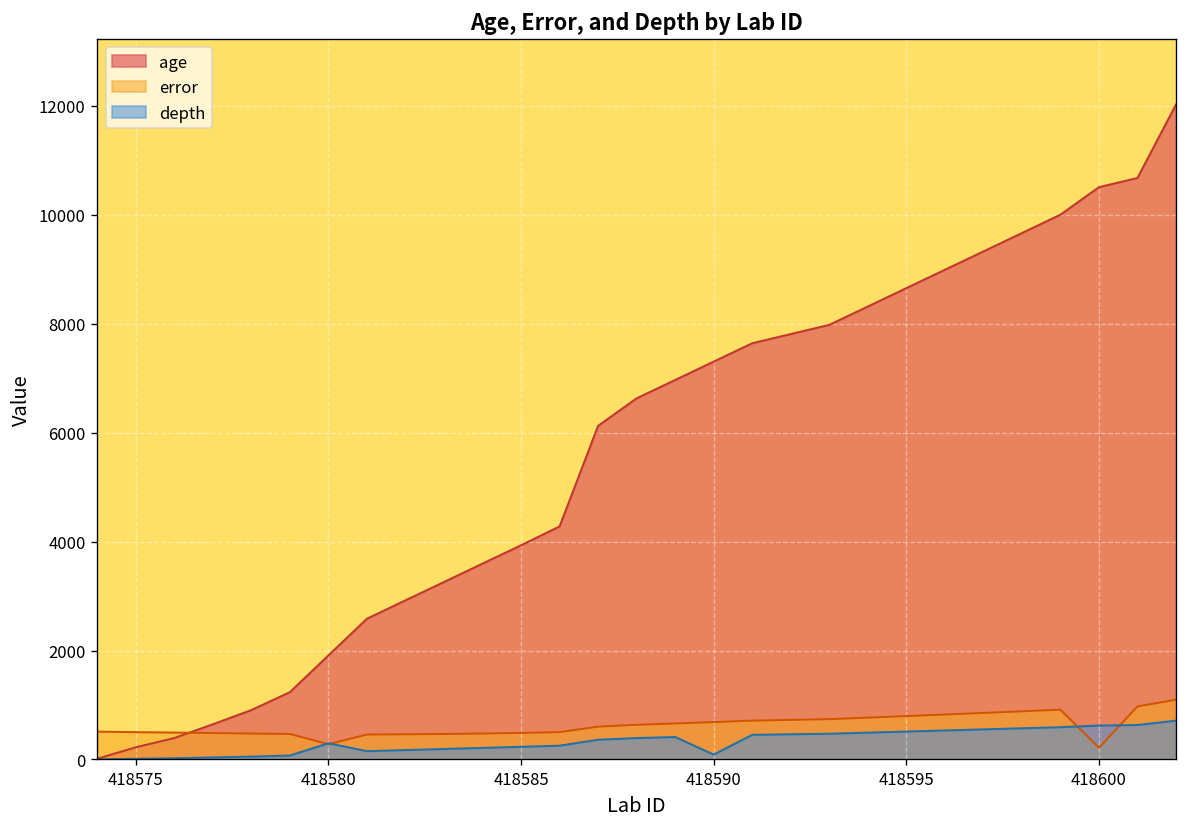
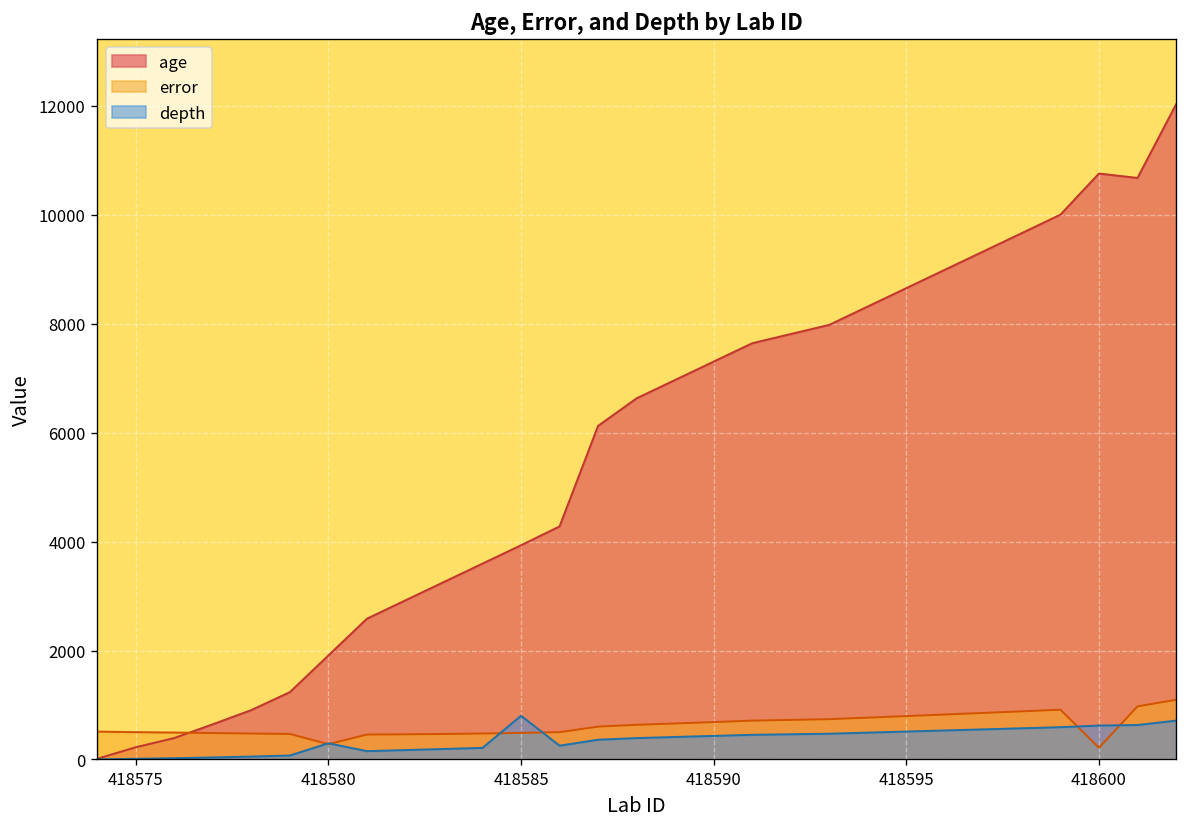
depth, 418585: 200 -> 800
depth, 418590: 100 -> 400
age, 418600: 10500 -> 10800
